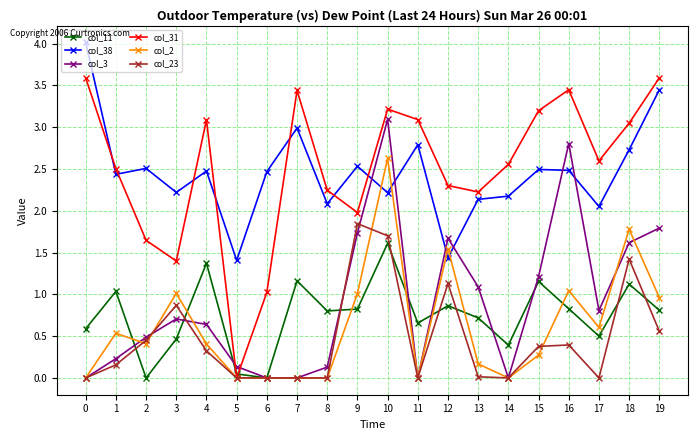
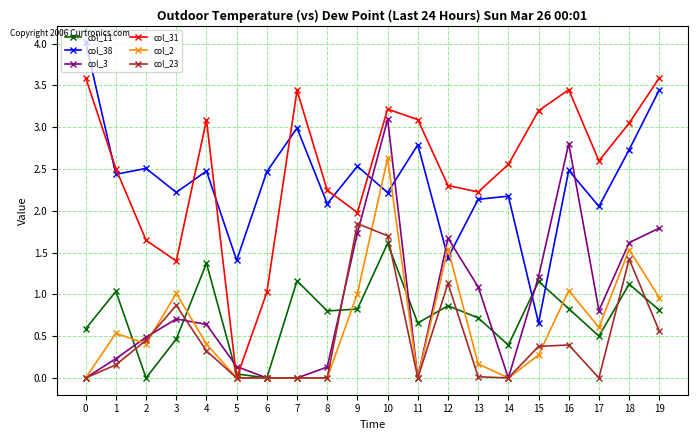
col_38, 15: 2.5 -> 0.7
col_2, 18: 1.8 -> 1.5
